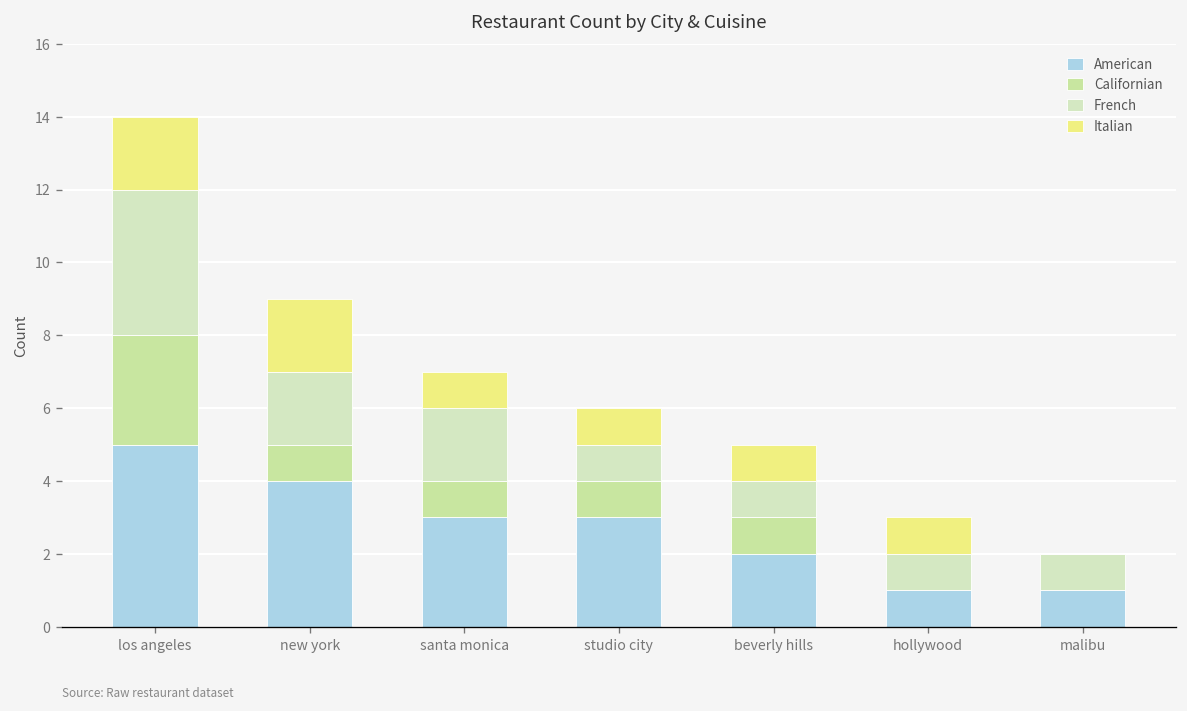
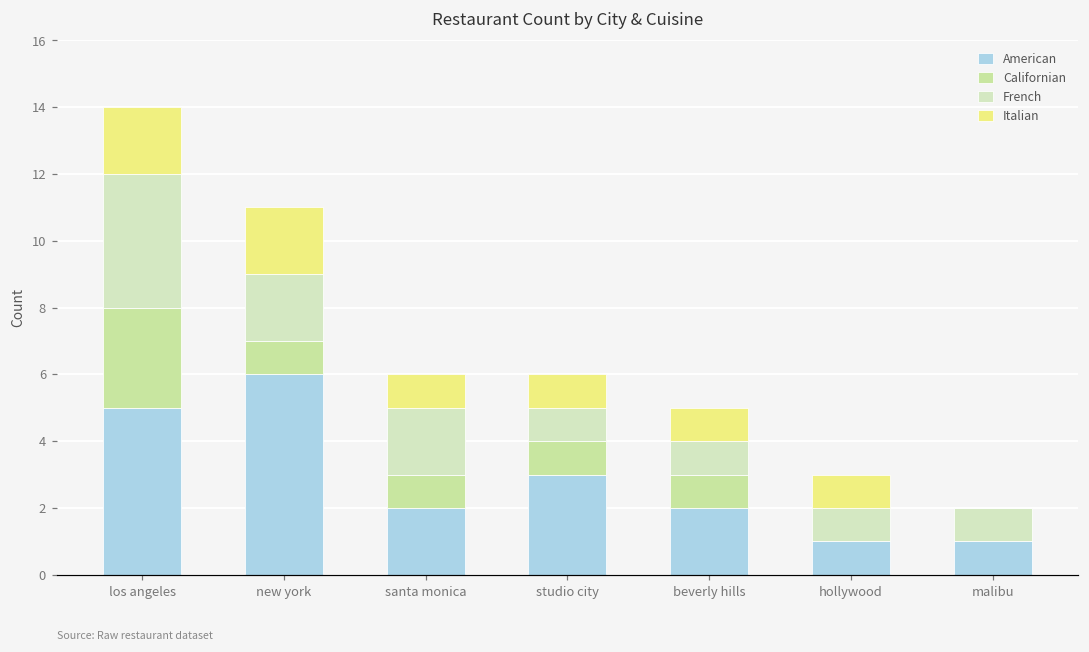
American, new york: 4 -> 6
American, santa monica: 3 -> 2
